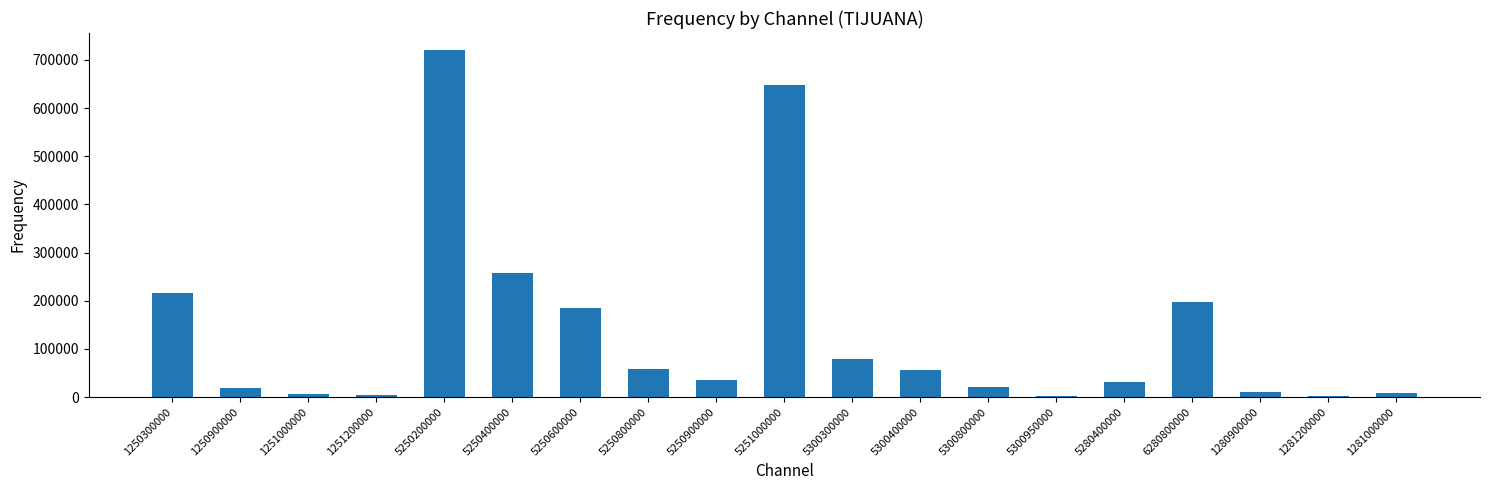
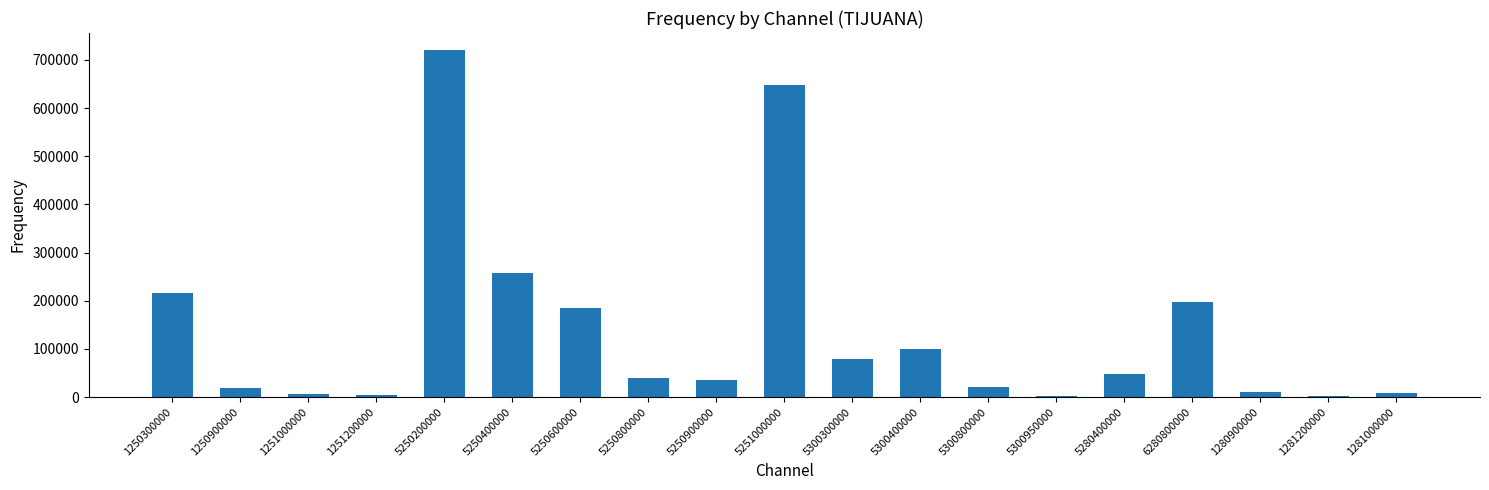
5250800000: 60000 -> 40000
5300400000: 60000 -> 100000
5280400000: 30000 -> 50000
